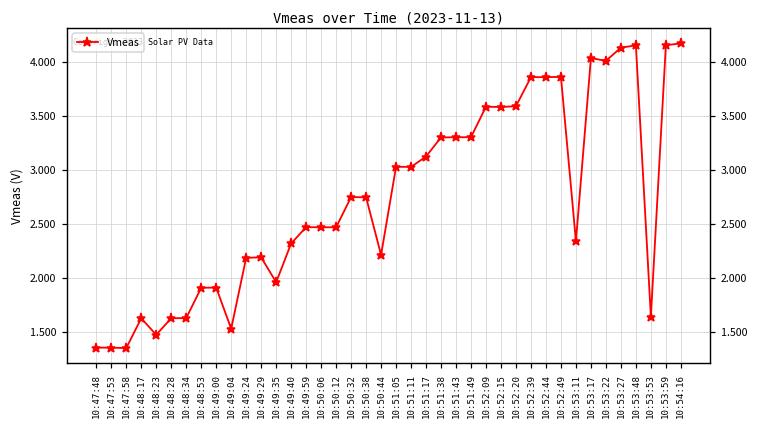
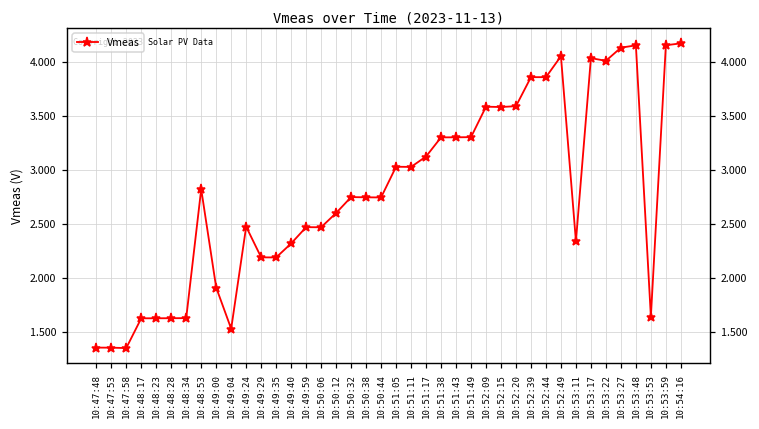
10:48:23: 1.5 -> 1.6
10:48:53: 1.9 -> 2.8
10:49:24: 2.2 -> 2.5
10:49:35: 2.0 -> 2.2
10:50:12: 2.5 -> 2.6
10:50:44: 2.2 -> 2.7
10:52:49: 3.9 -> 4.1
